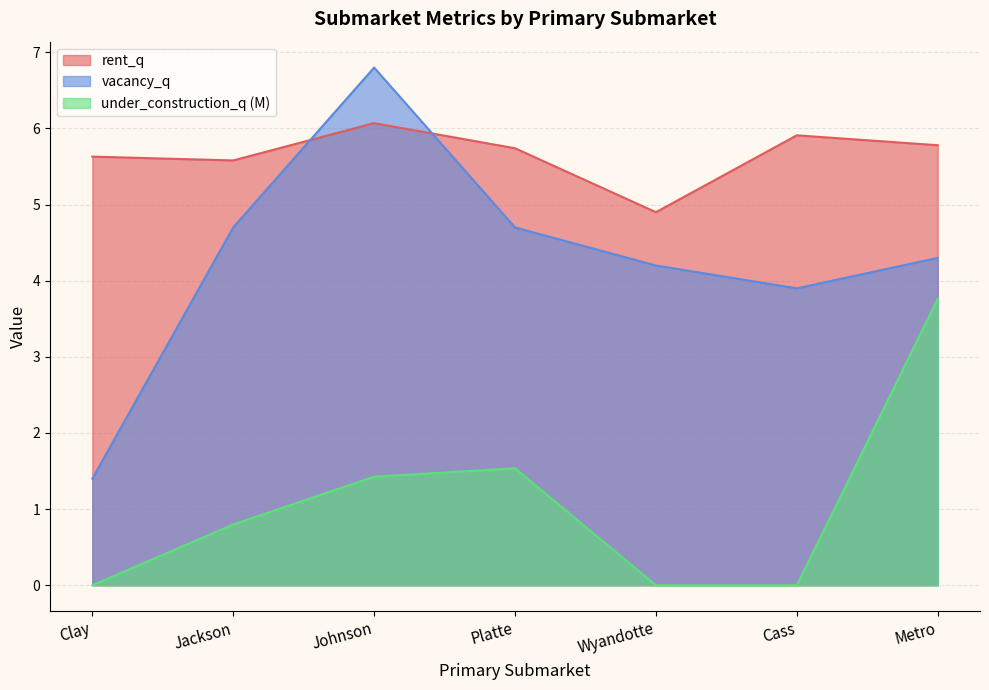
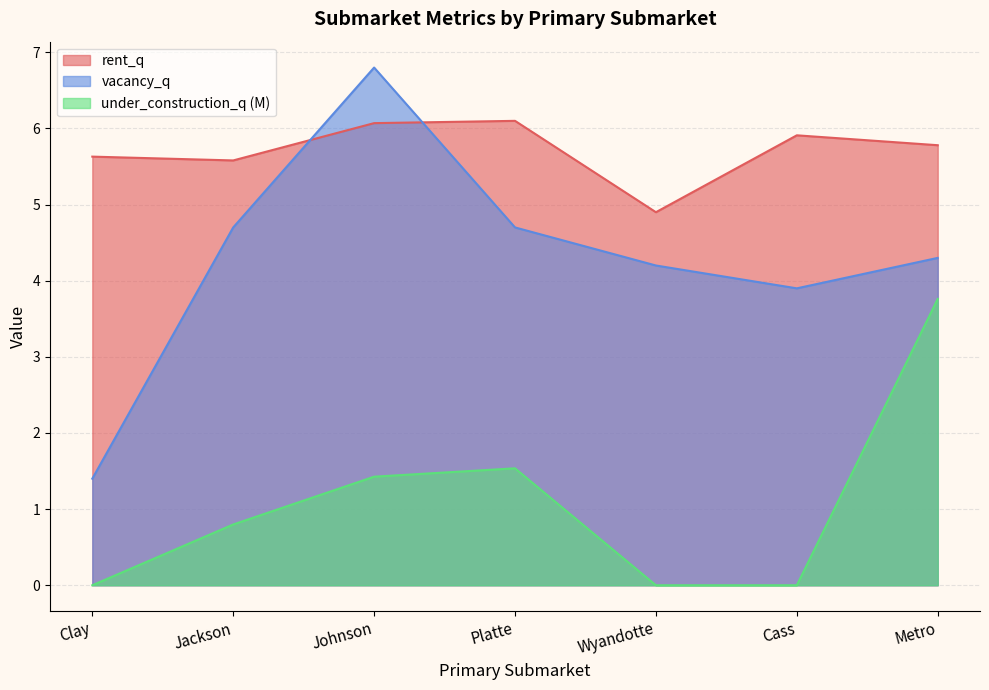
rent_q, Platte: 5.7 -> 6.1
